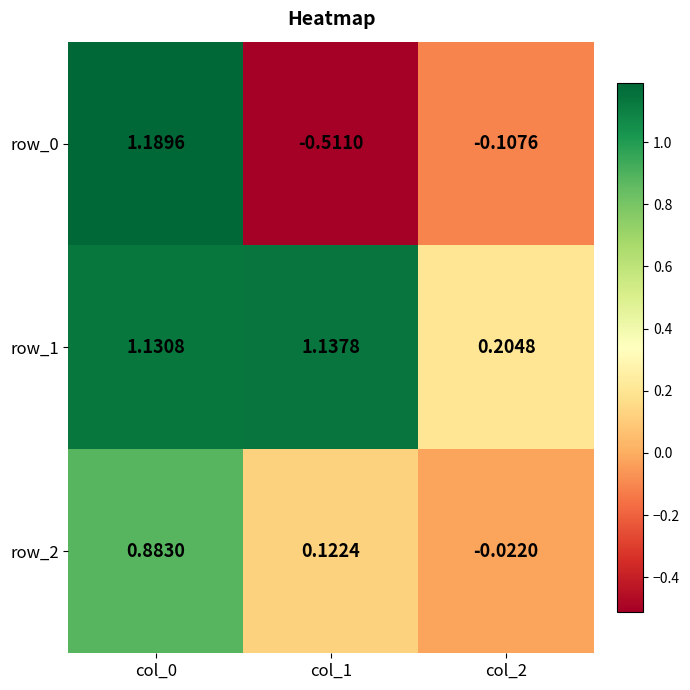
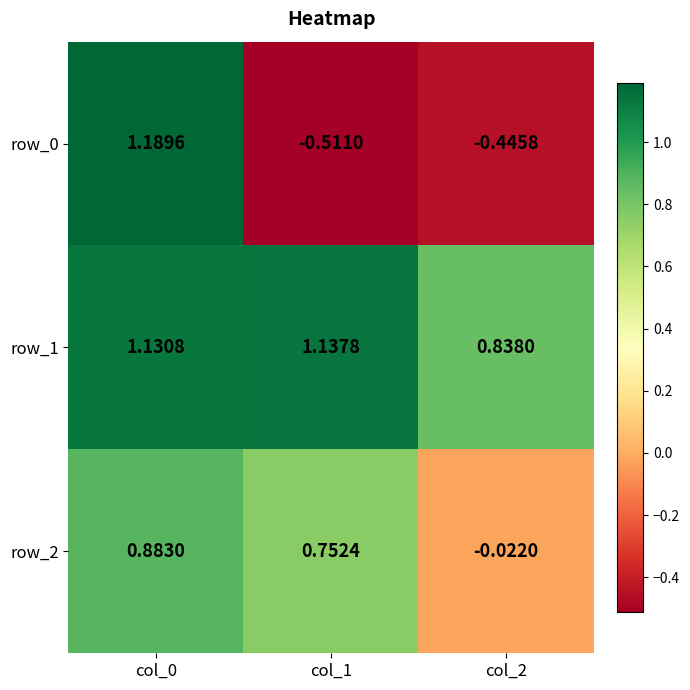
row_0, col_2: -0.1076 -> -0.4458
row_1, col_2: 0.2048 -> 0.8380
row_2, col_1: 0.1224 -> 0.7524
